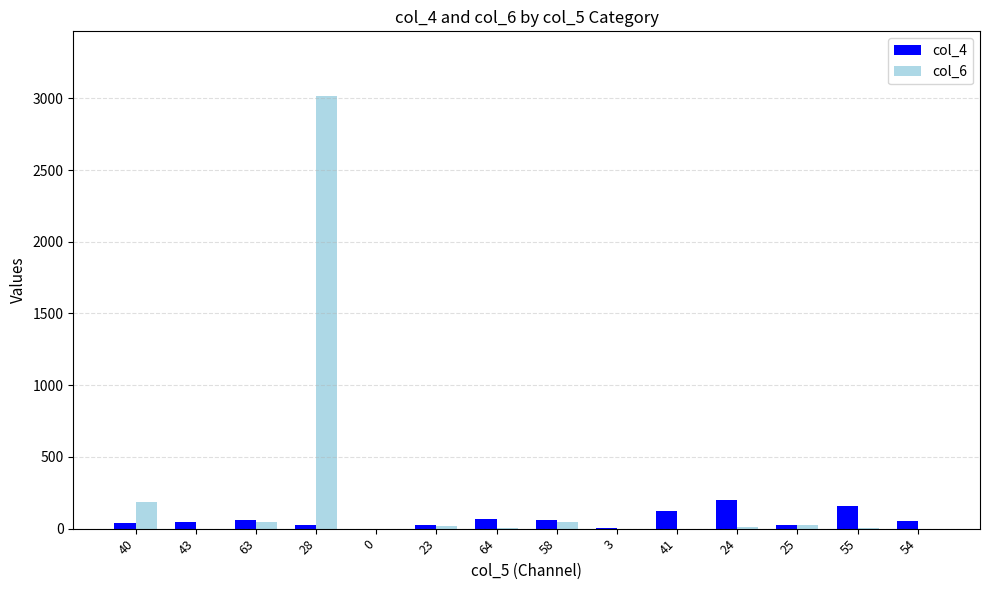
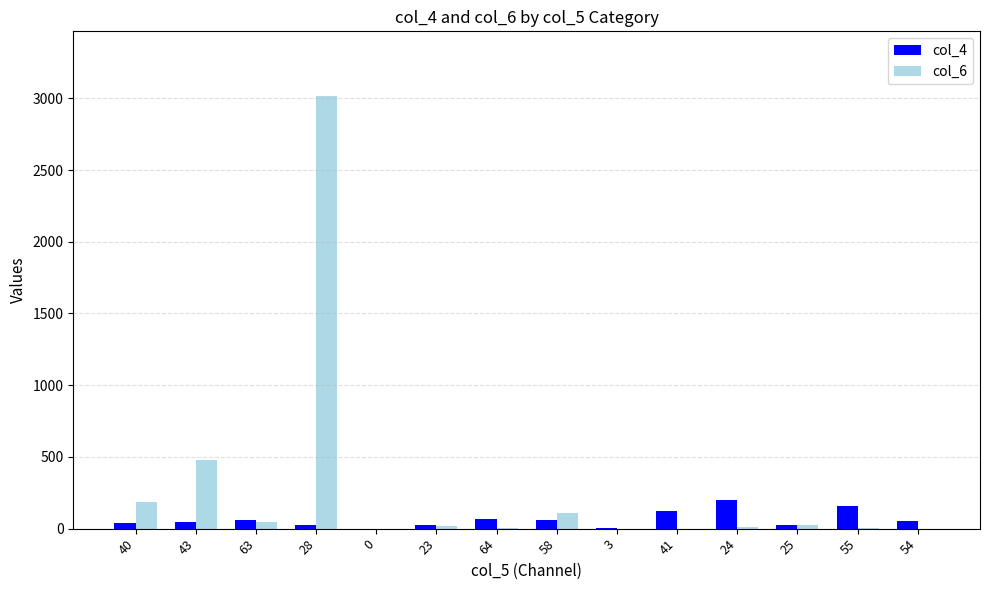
col_6, 43: 0 -> 480
col_6, 58: 50 -> 110
